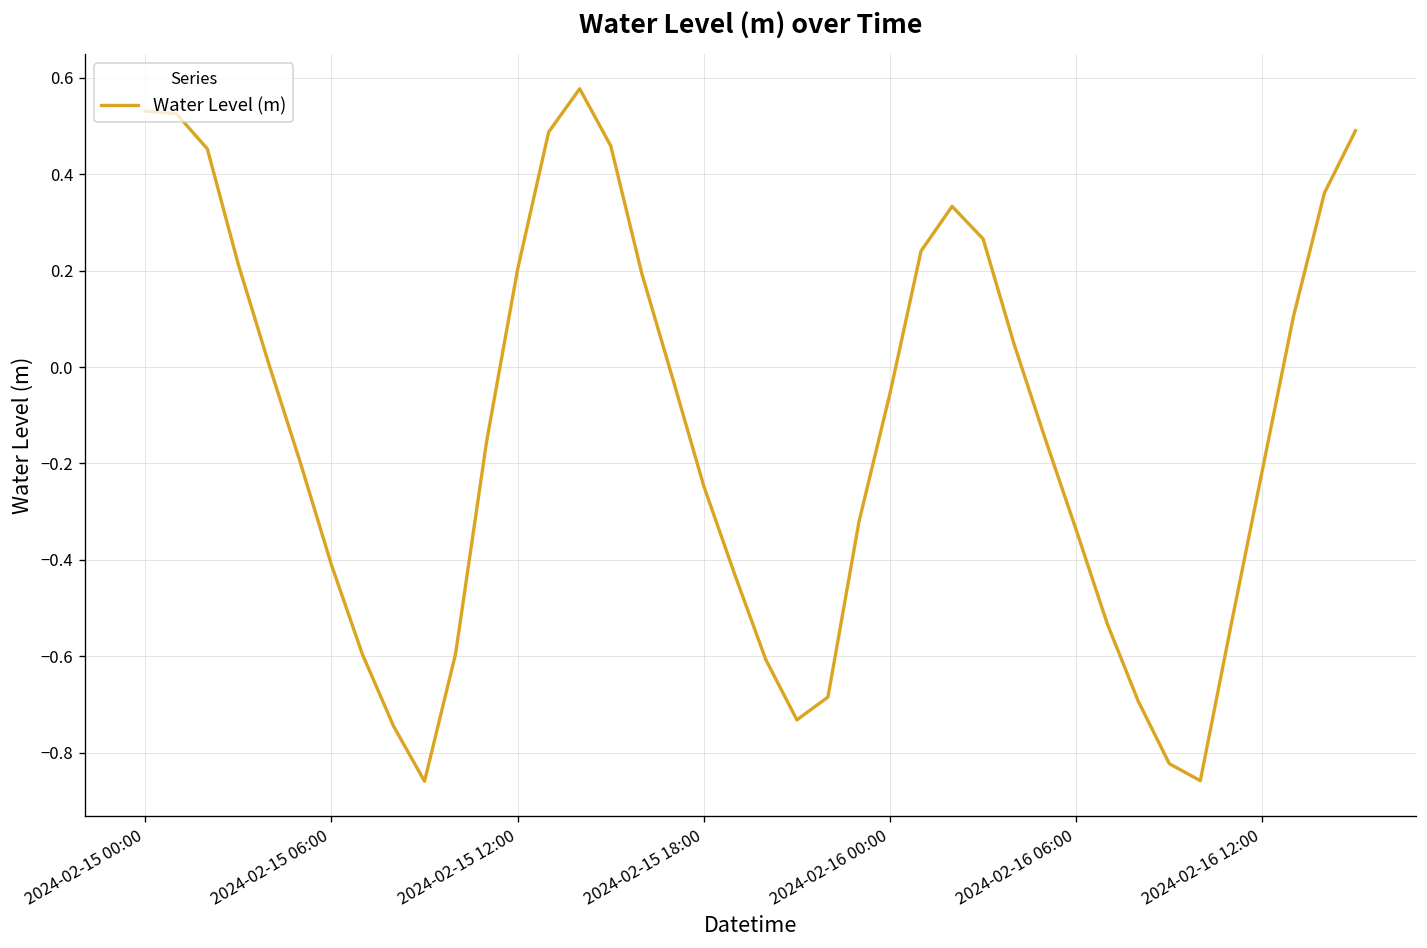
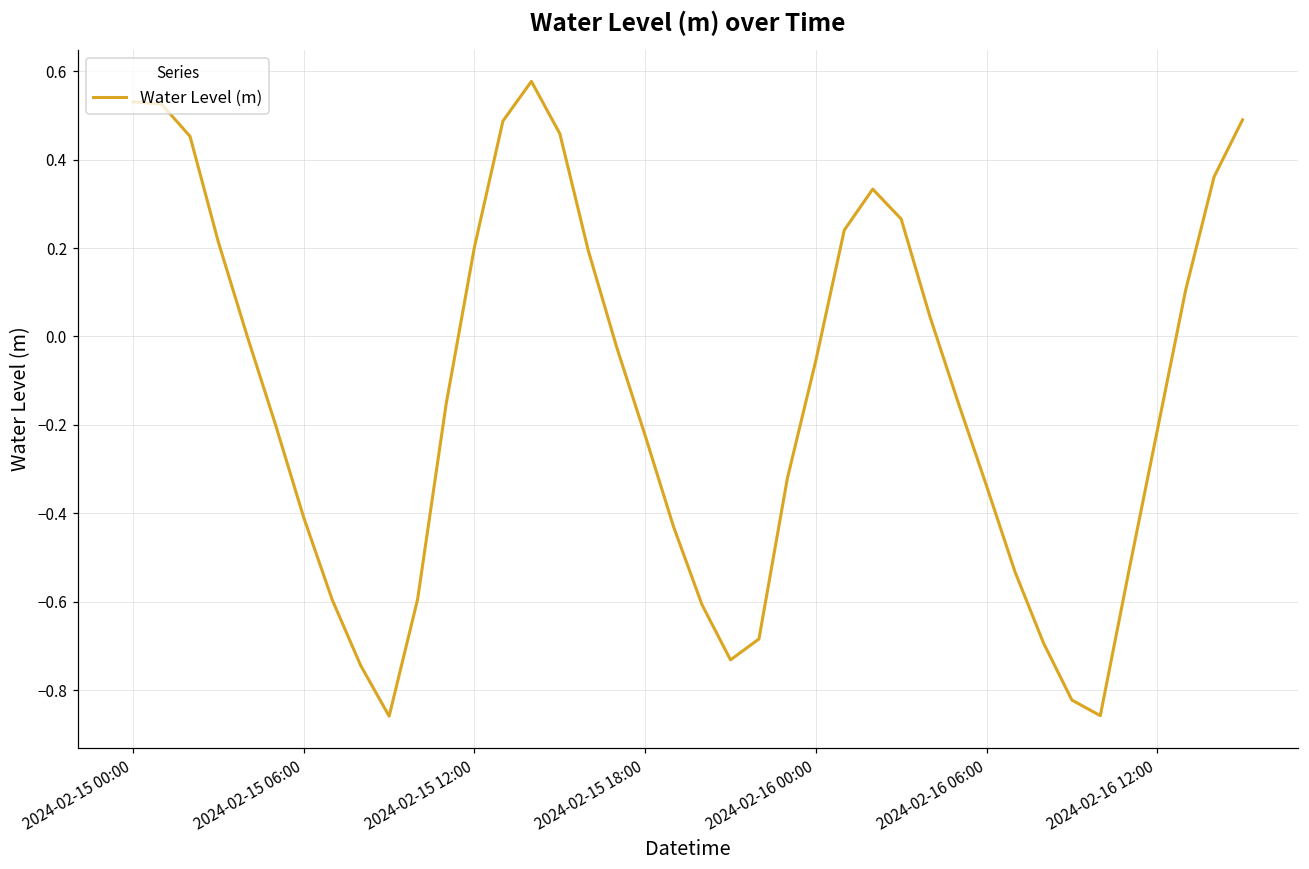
2024-02-15 18:00: -0.25 -> -0.22
